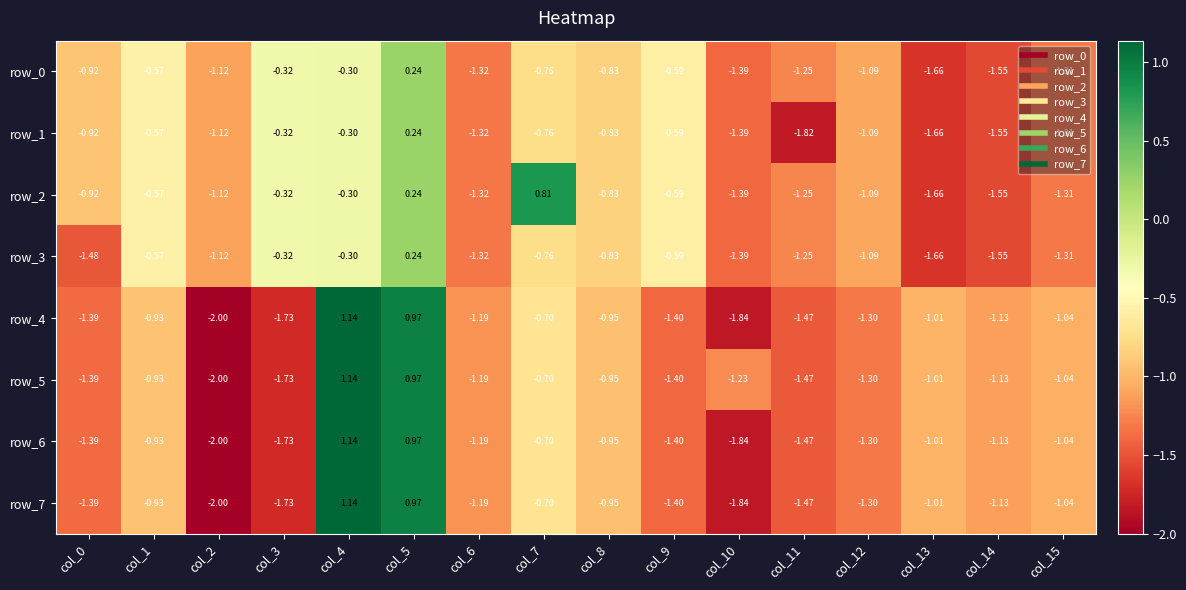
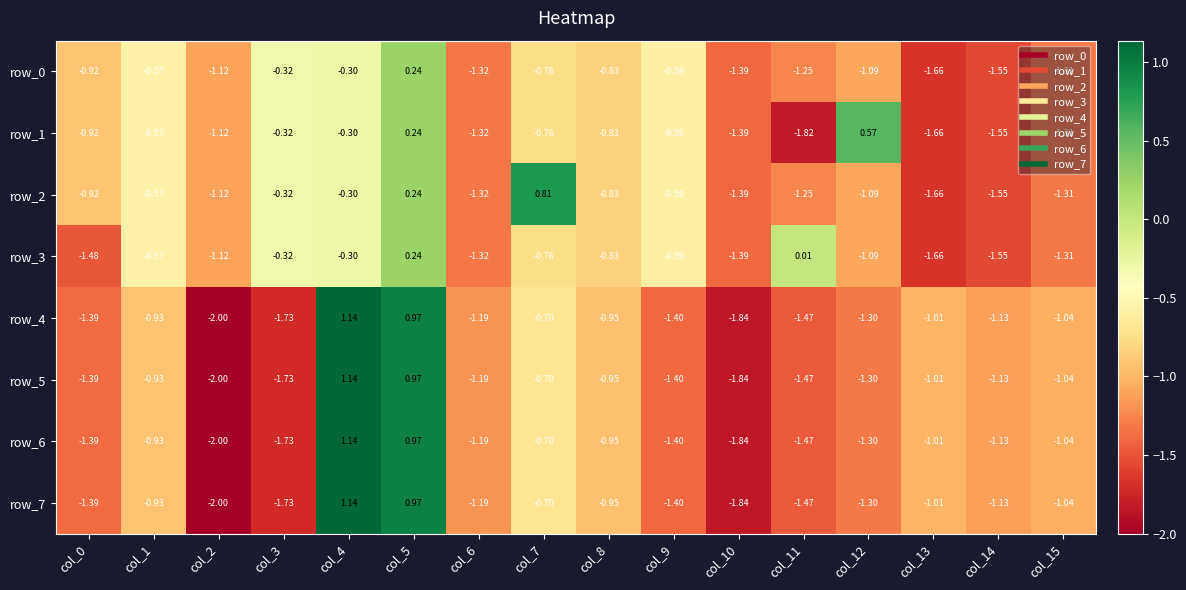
row_1, col_12: -1.09 -> 0.57
row_3, col_11: -1.25 -> 0.01
row_5, col_10: -1.23 -> -1.84
